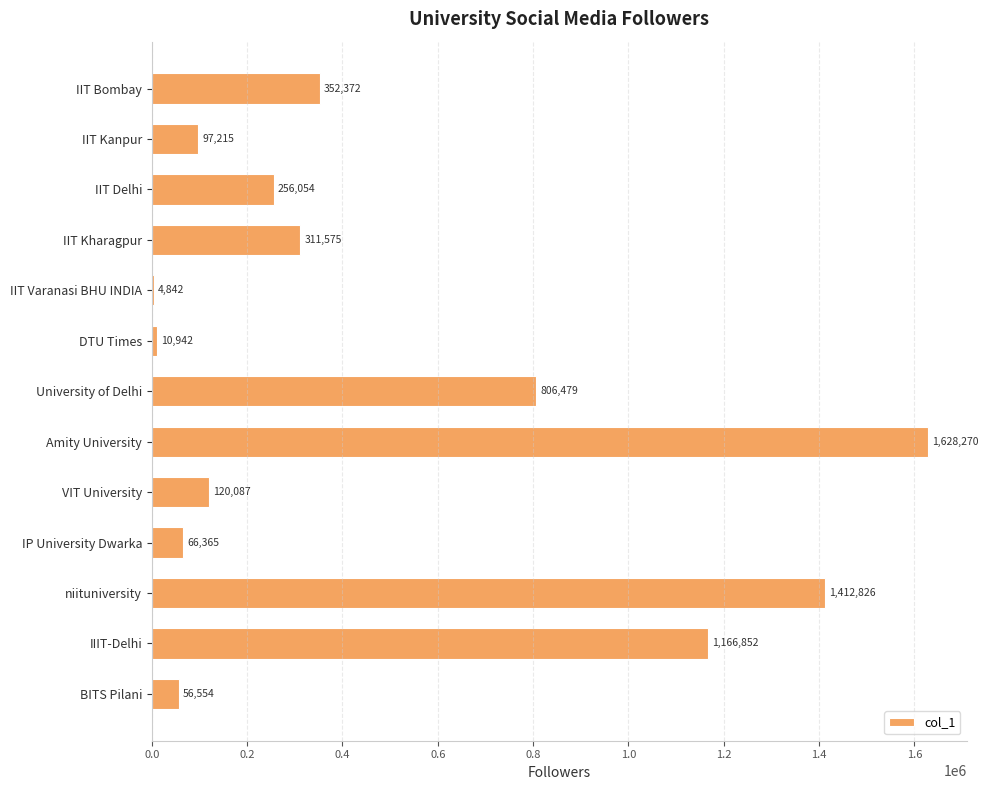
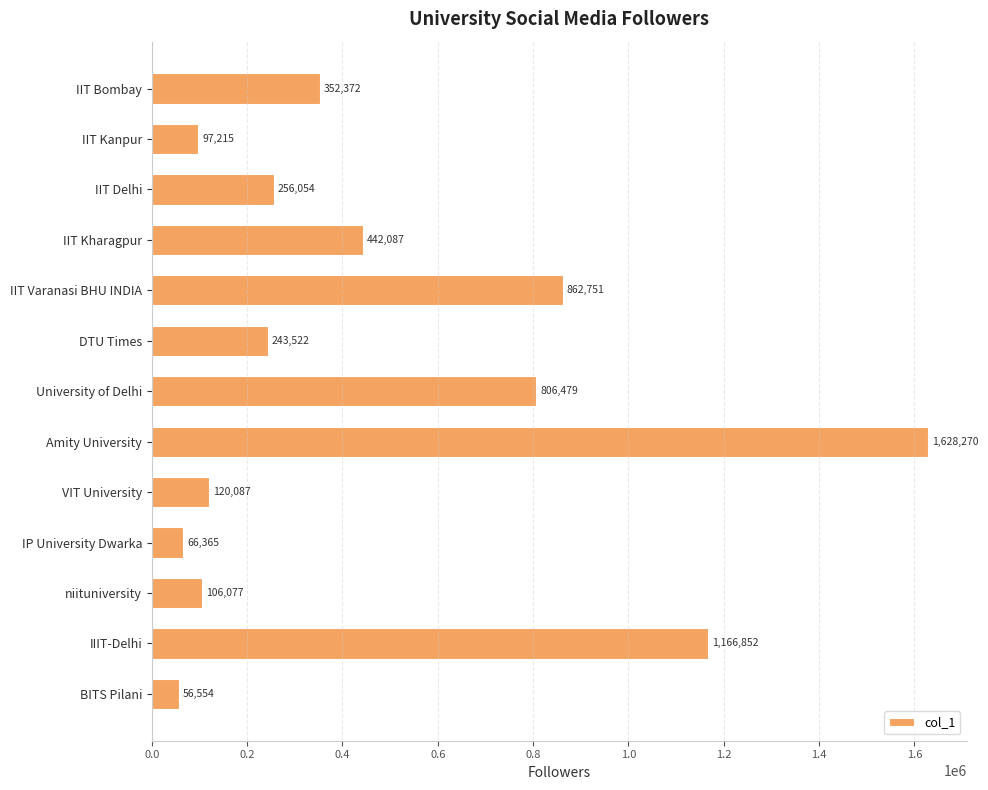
IIT Kharagpur: 311,575 -> 442,087
IIT Varanasi BHU INDIA: 4,842 -> 862,751
DTU Times: 10,942 -> 243,522
niituniversity: 1,412,826 -> 106,077
